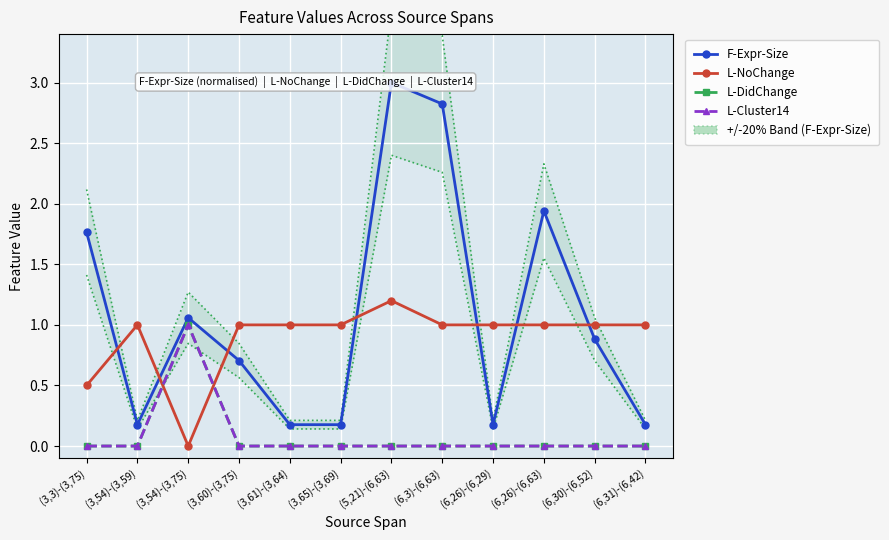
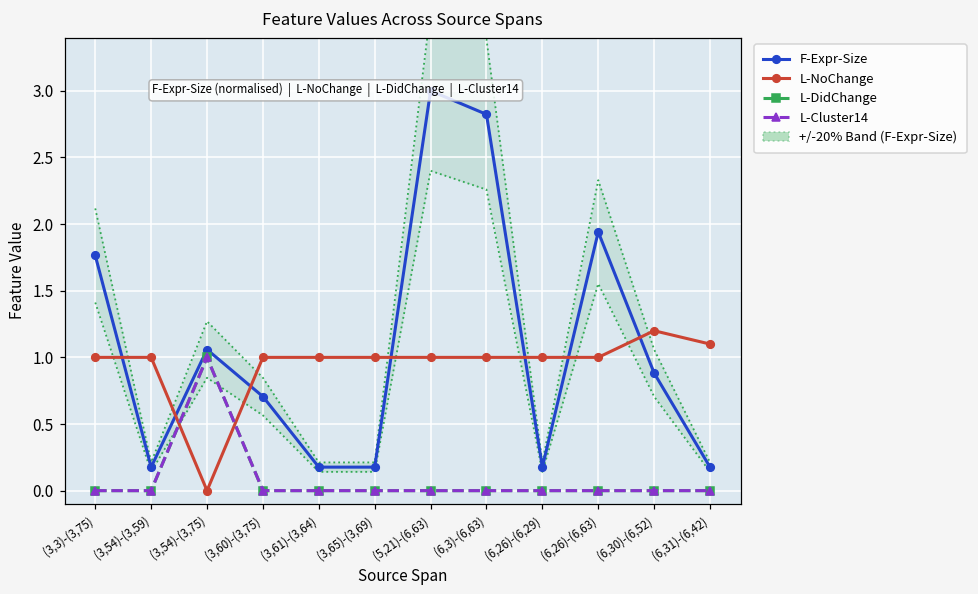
L-NoChange, (3,3)-(3,75): 0.5 -> 1.0
L-NoChange, (5,21)-(6,63): 1.2 -> 1.0
L-NoChange, (6,30)-(6,52): 1.0 -> 1.2
L-NoChange, (6,31)-(6,42): 1.0 -> 1.1
